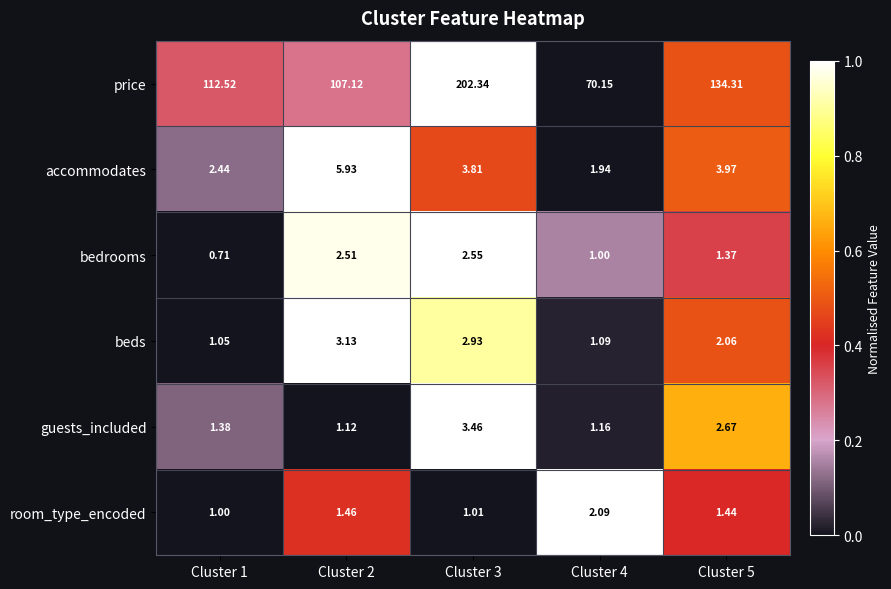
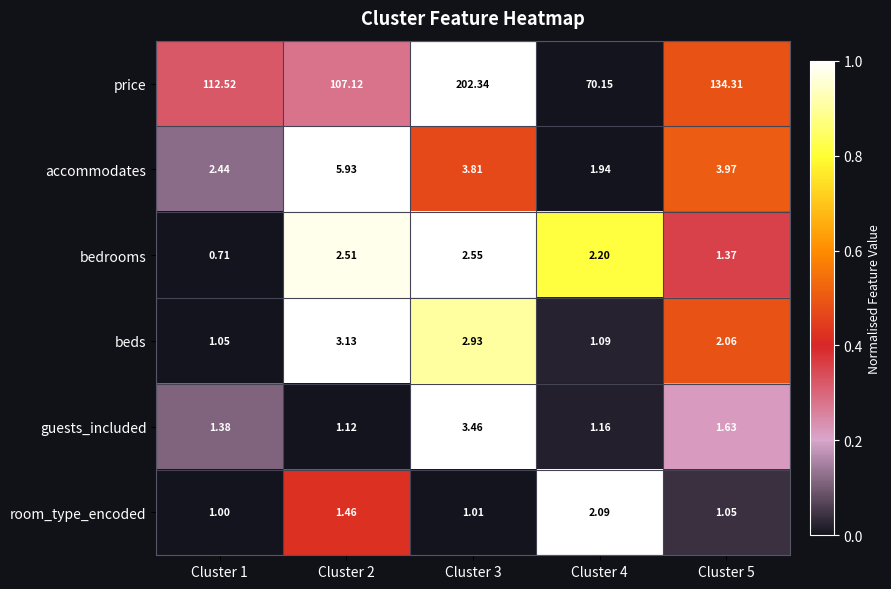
bedrooms, Cluster 4: 1.00 -> 2.20
guests_included, Cluster 5: 2.67 -> 1.63
room_type_encoded, Cluster 5: 1.44 -> 1.05
